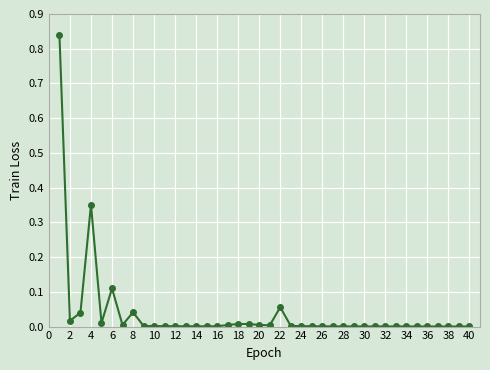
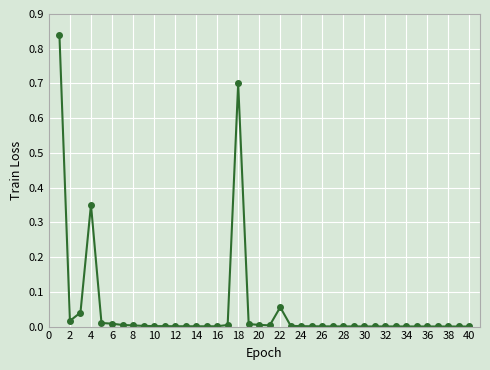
6: 0.11 -> 0.01
8: 0.04 -> 0.00
18: 0.01 -> 0.70
